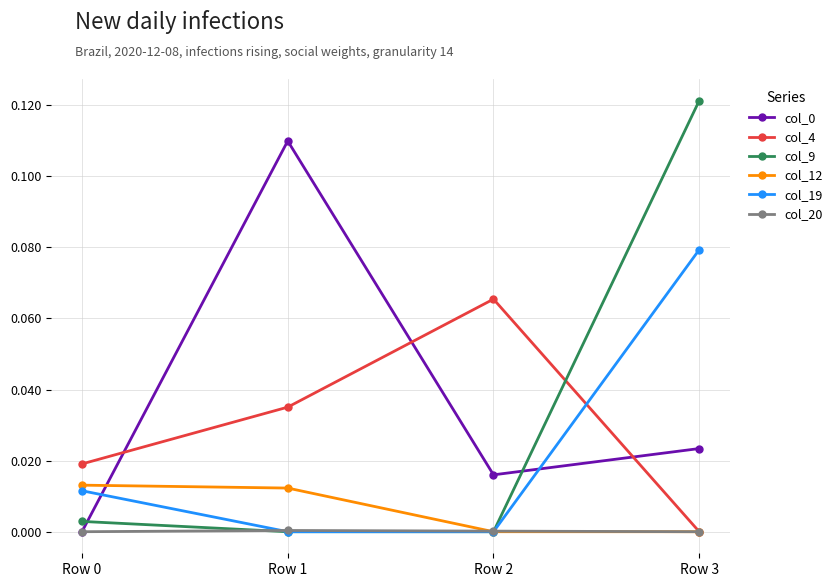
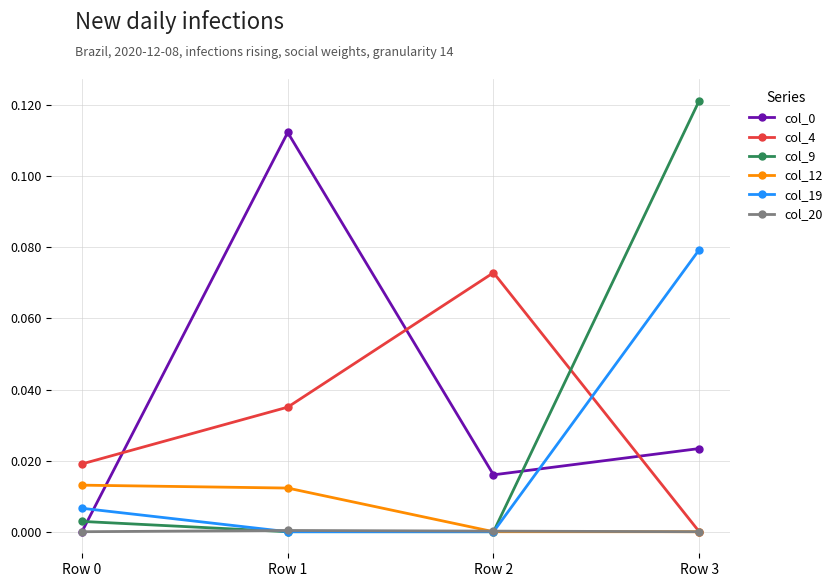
col_19, Row 0: 0.012 -> 0.007
col_0, Row 1: 0.110 -> 0.112
col_4, Row 2: 0.065 -> 0.073
